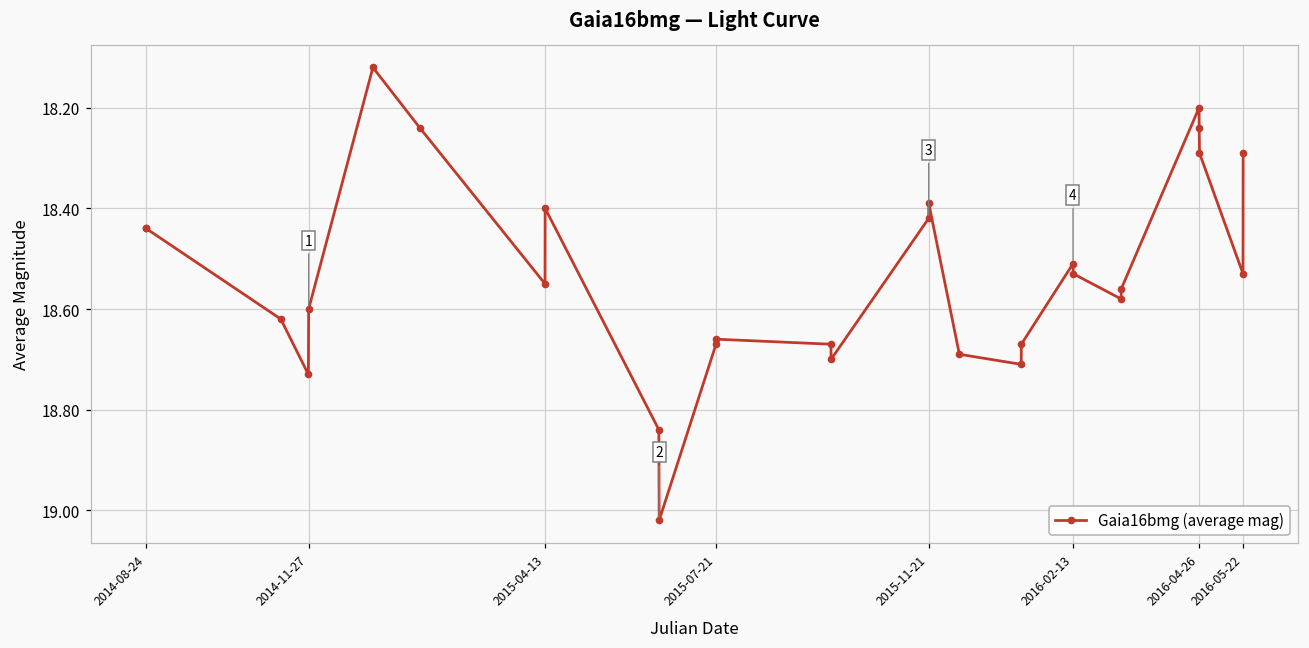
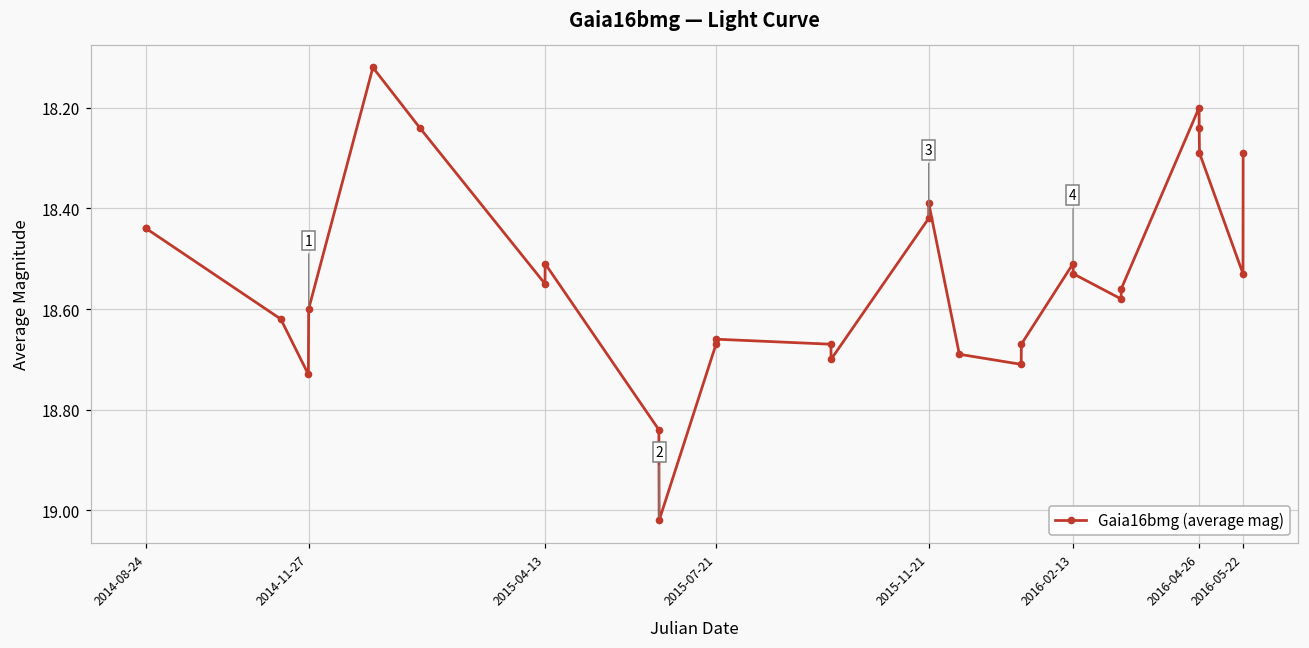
2015-04-13: 18.40 -> 18.51
